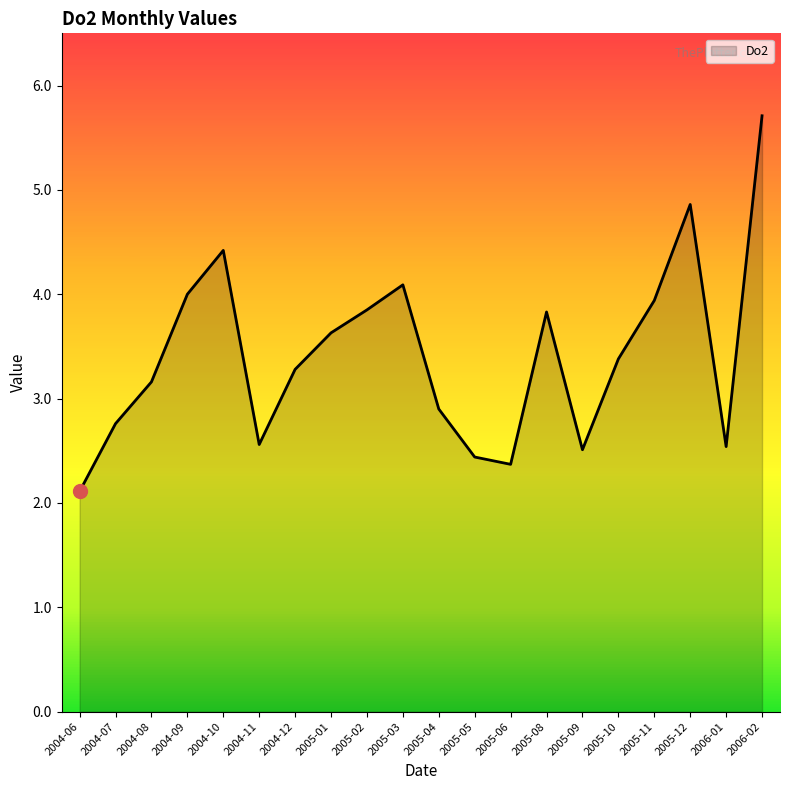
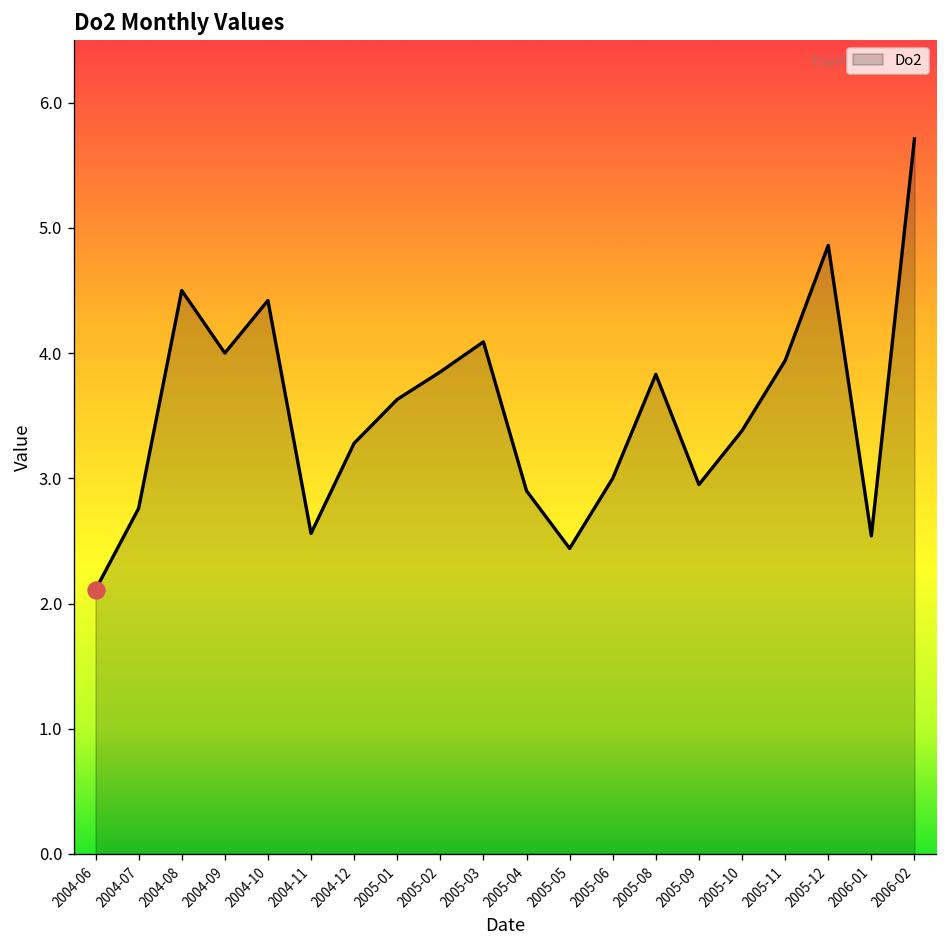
Do2, 2004-08: 3.16 -> 4.50
Do2, 2005-06: 2.37 -> 3.00
Do2, 2005-09: 2.51 -> 2.95
